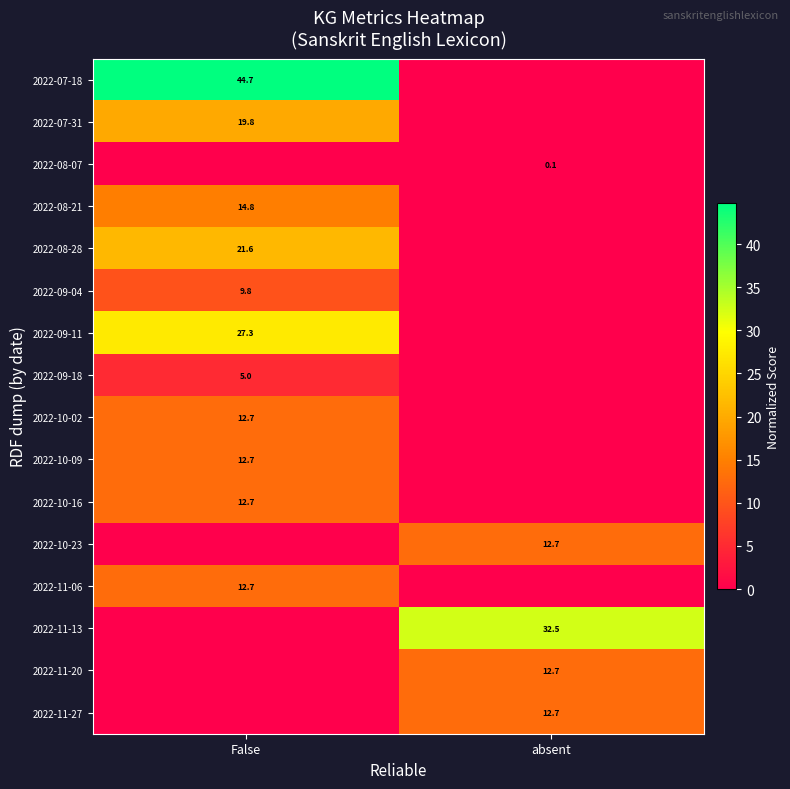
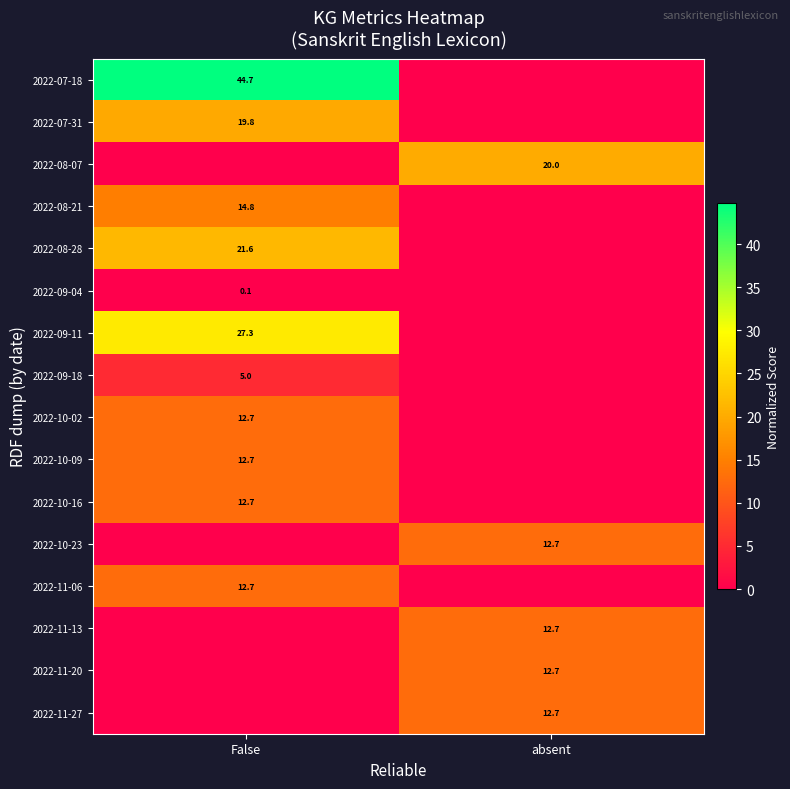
2022-08-07, absent: 0.1 -> 20.0
2022-09-04, False: 9.8 -> 0.1
2022-11-13, absent: 32.5 -> 12.7
